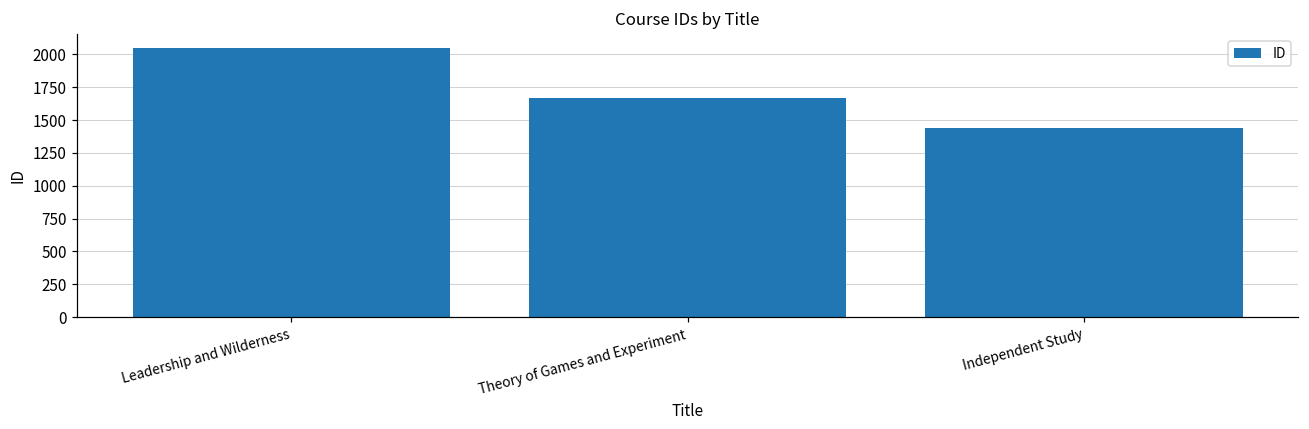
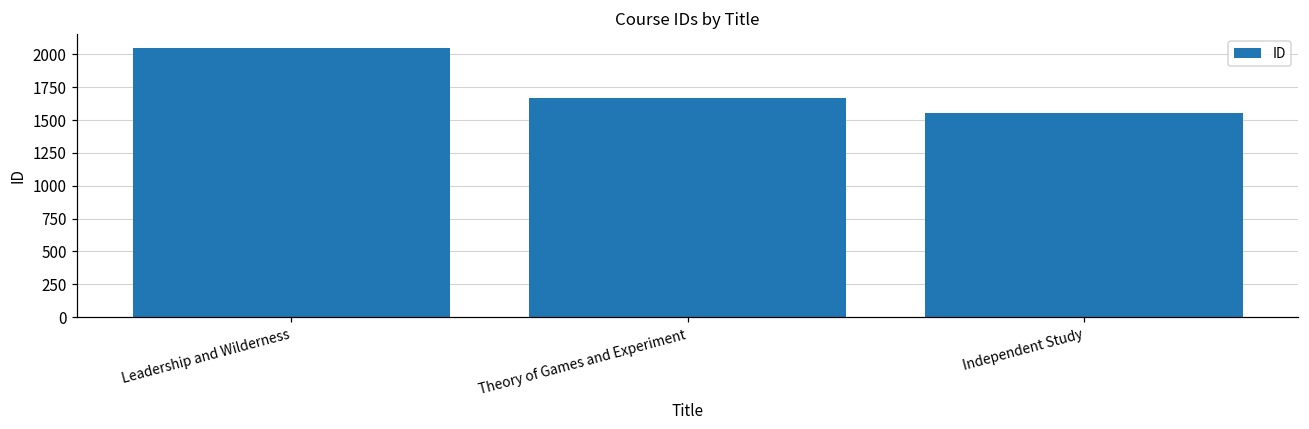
Independent Study: 1440 -> 1550
